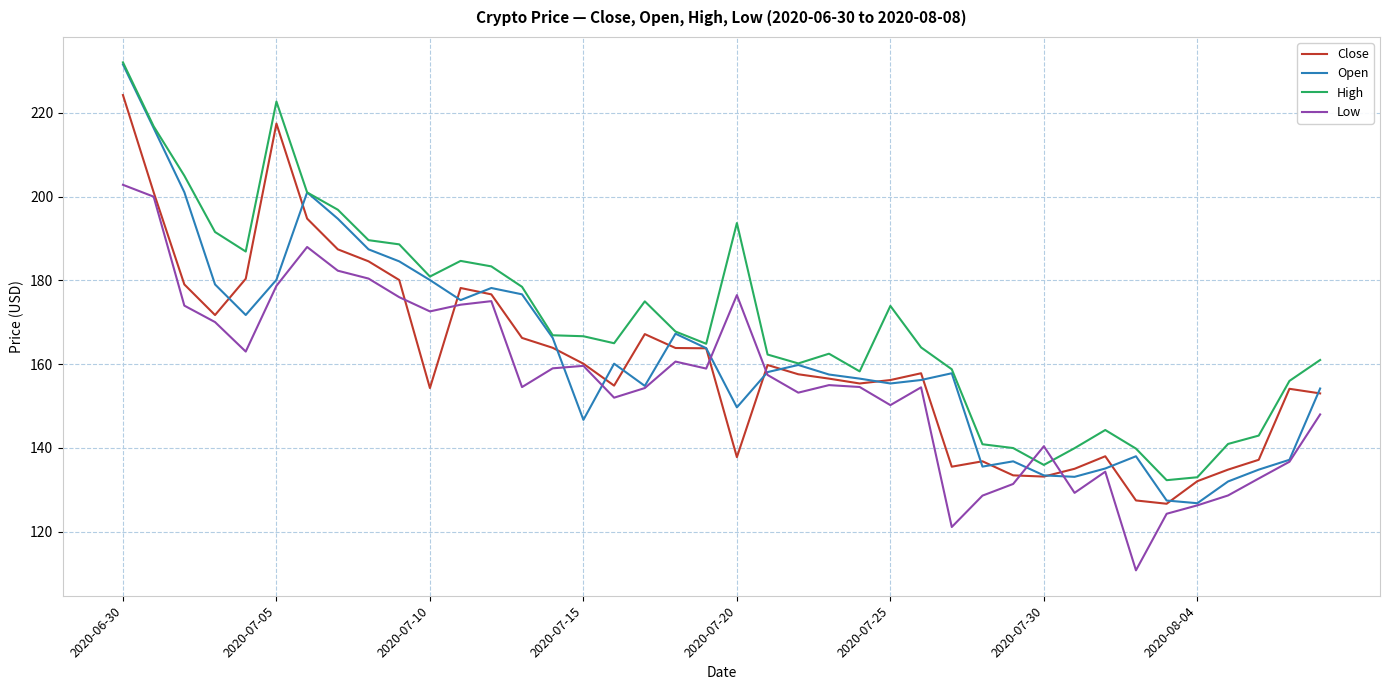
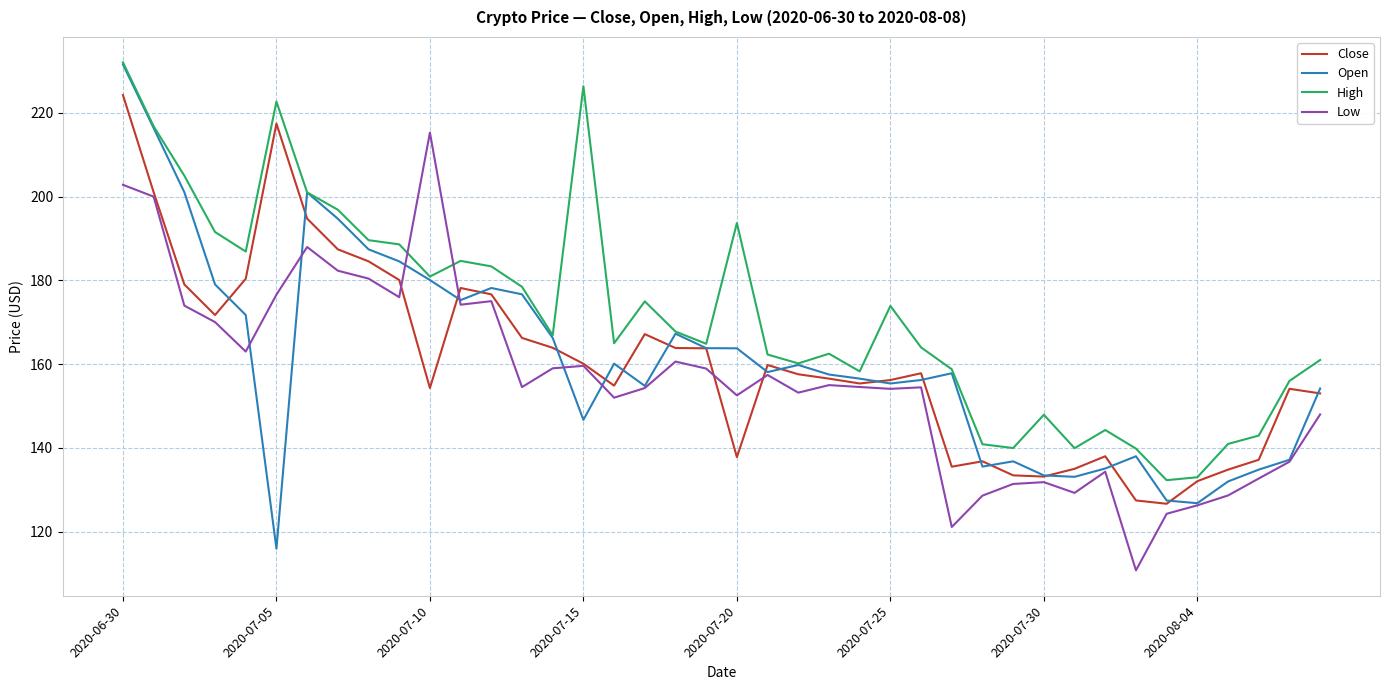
Open, 2020-07-05: 180 -> 116
Low, 2020-07-05: 179 -> 177
Low, 2020-07-10: 173 -> 215
High, 2020-07-15: 167 -> 226
Open, 2020-07-20: 150 -> 164
Low, 2020-07-20: 176 -> 153
Low, 2020-07-25: 150 -> 154
High, 2020-07-30: 136 -> 148
Low, 2020-07-30: 140 -> 132
